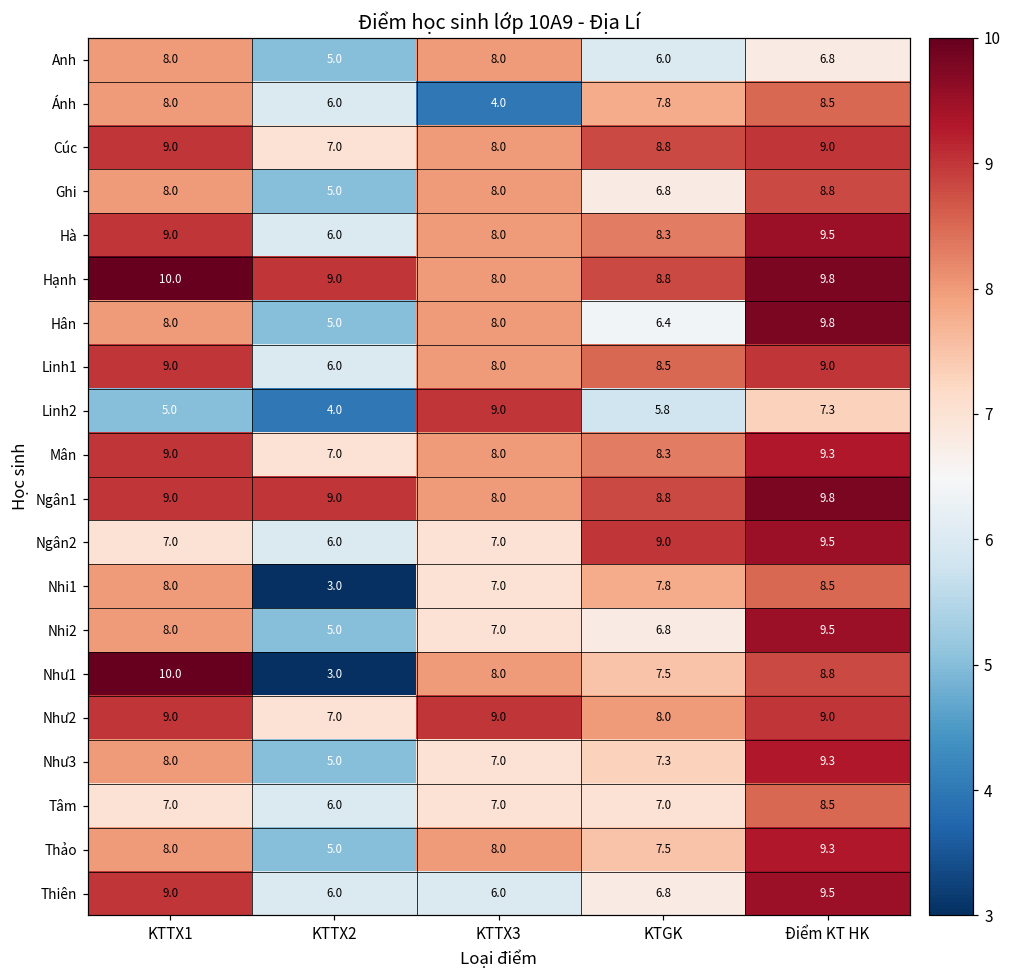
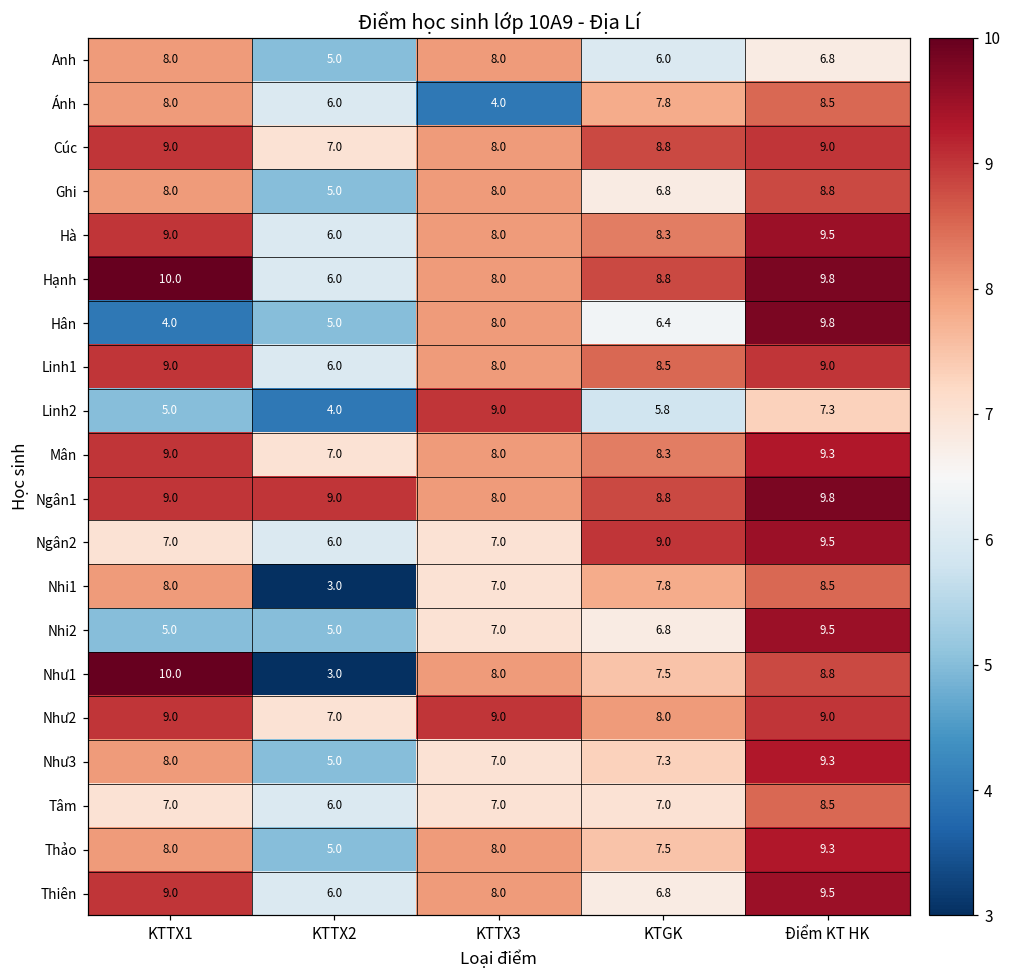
Hạnh, KTTX2: 9.0 -> 6.0
Hân, KTTX1: 8.0 -> 4.0
Nhi2, KTTX1: 8.0 -> 5.0
Thiên, KTTX3: 6.0 -> 8.0
